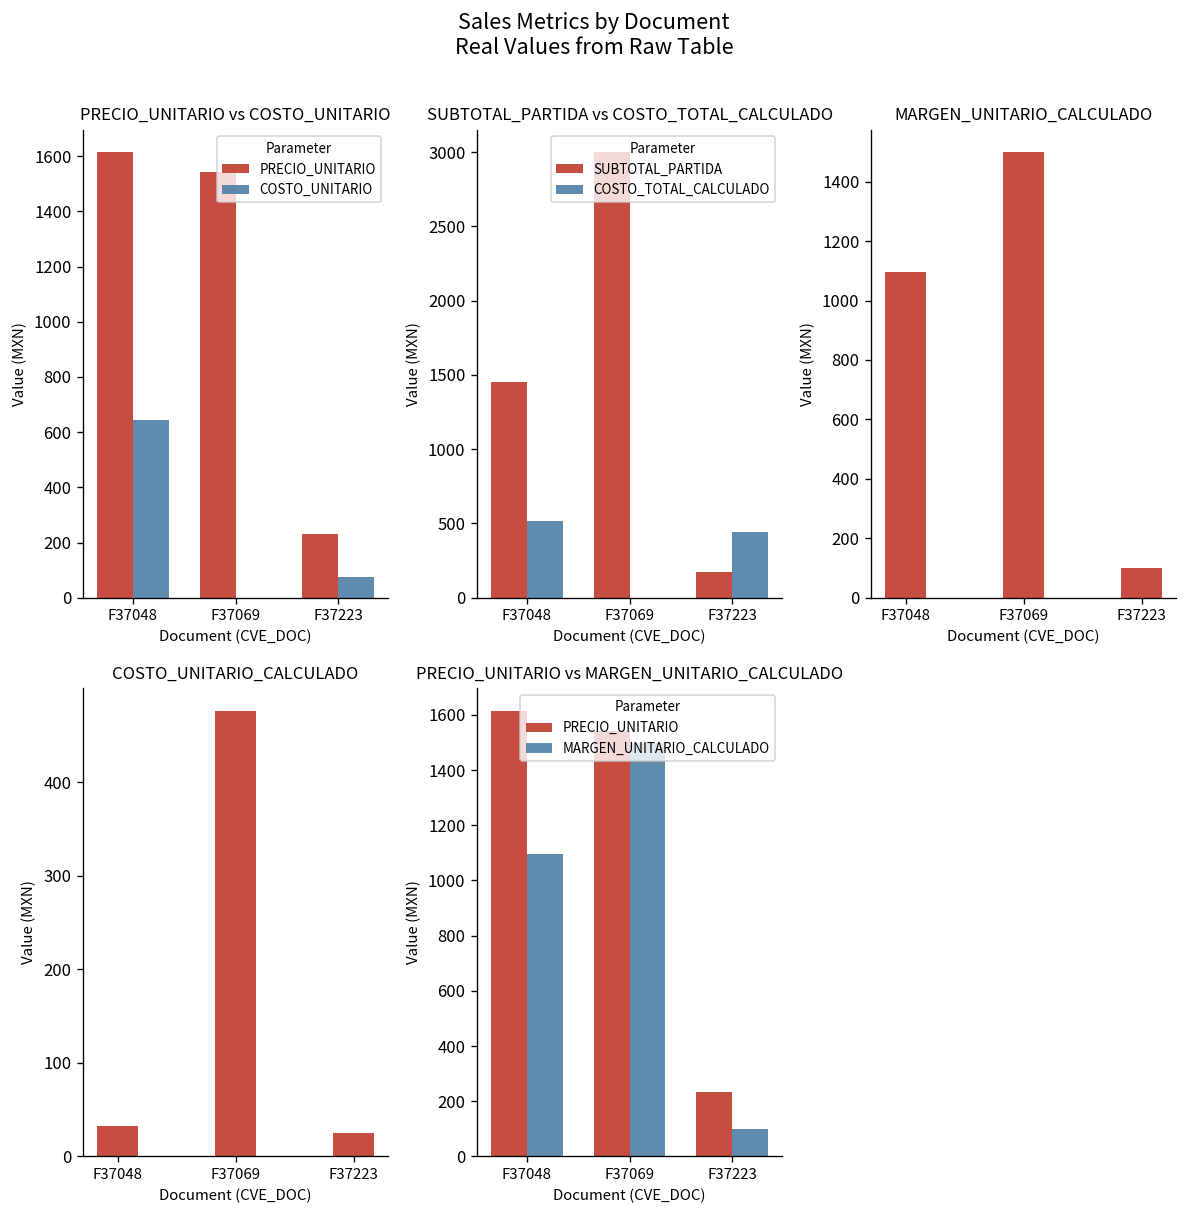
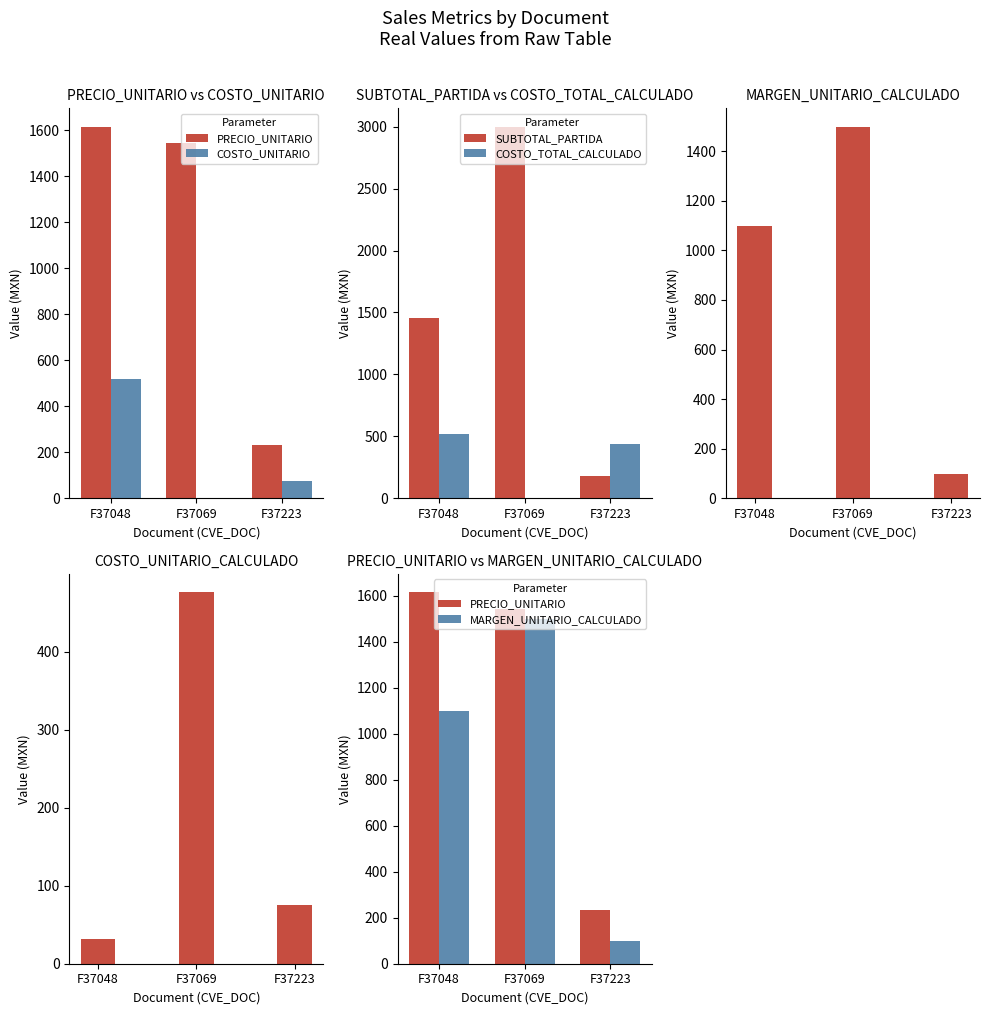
PRECIO_UNITARIO vs COSTO_UNITARIO, COSTO_UNITARIO, F37048: 640 -> 520
COSTO_UNITARIO_CALCULADO, F37223: 20 -> 80
